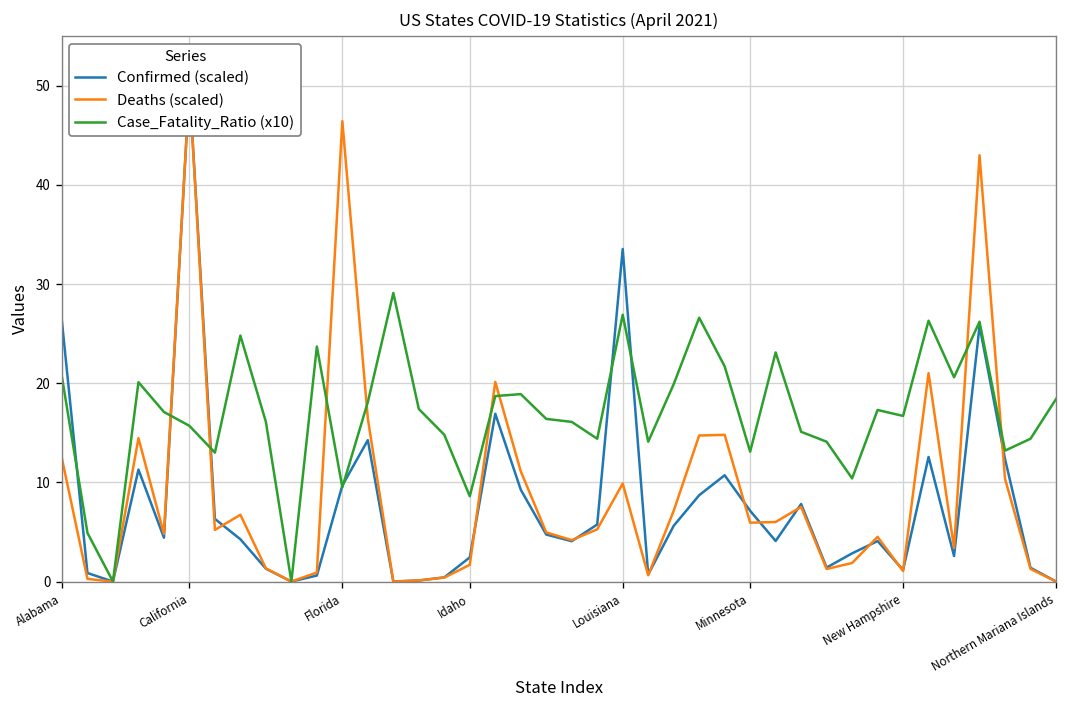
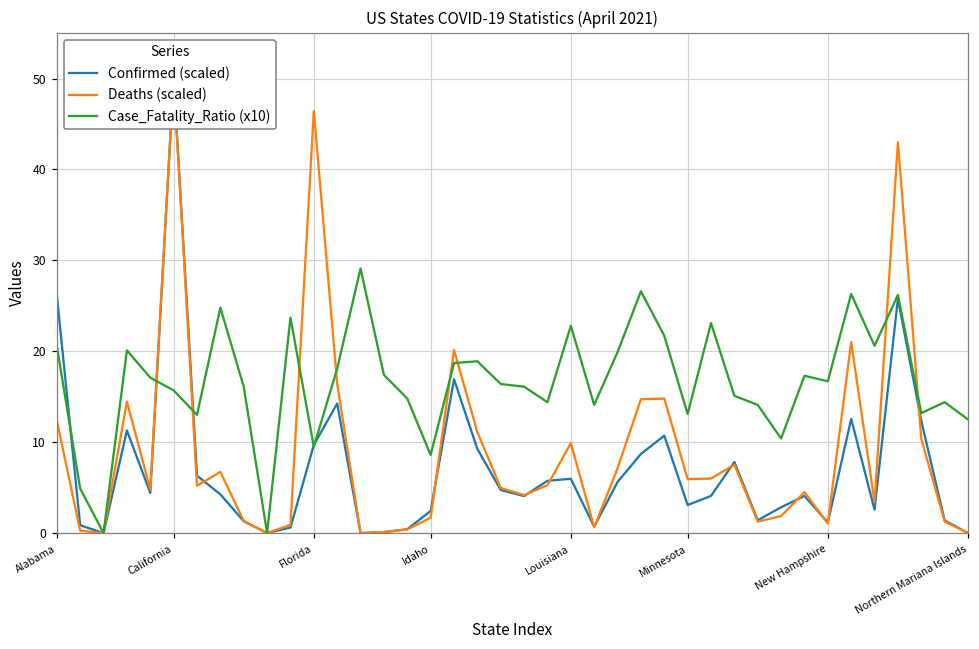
Confirmed (scaled), Louisiana: 34 -> 6
Case_Fatality_Ratio (x10), Louisiana: 27 -> 23
Confirmed (scaled), Minnesota: 7 -> 3
Case_Fatality_Ratio (x10), Northern Mariana Islands: 18 -> 13
